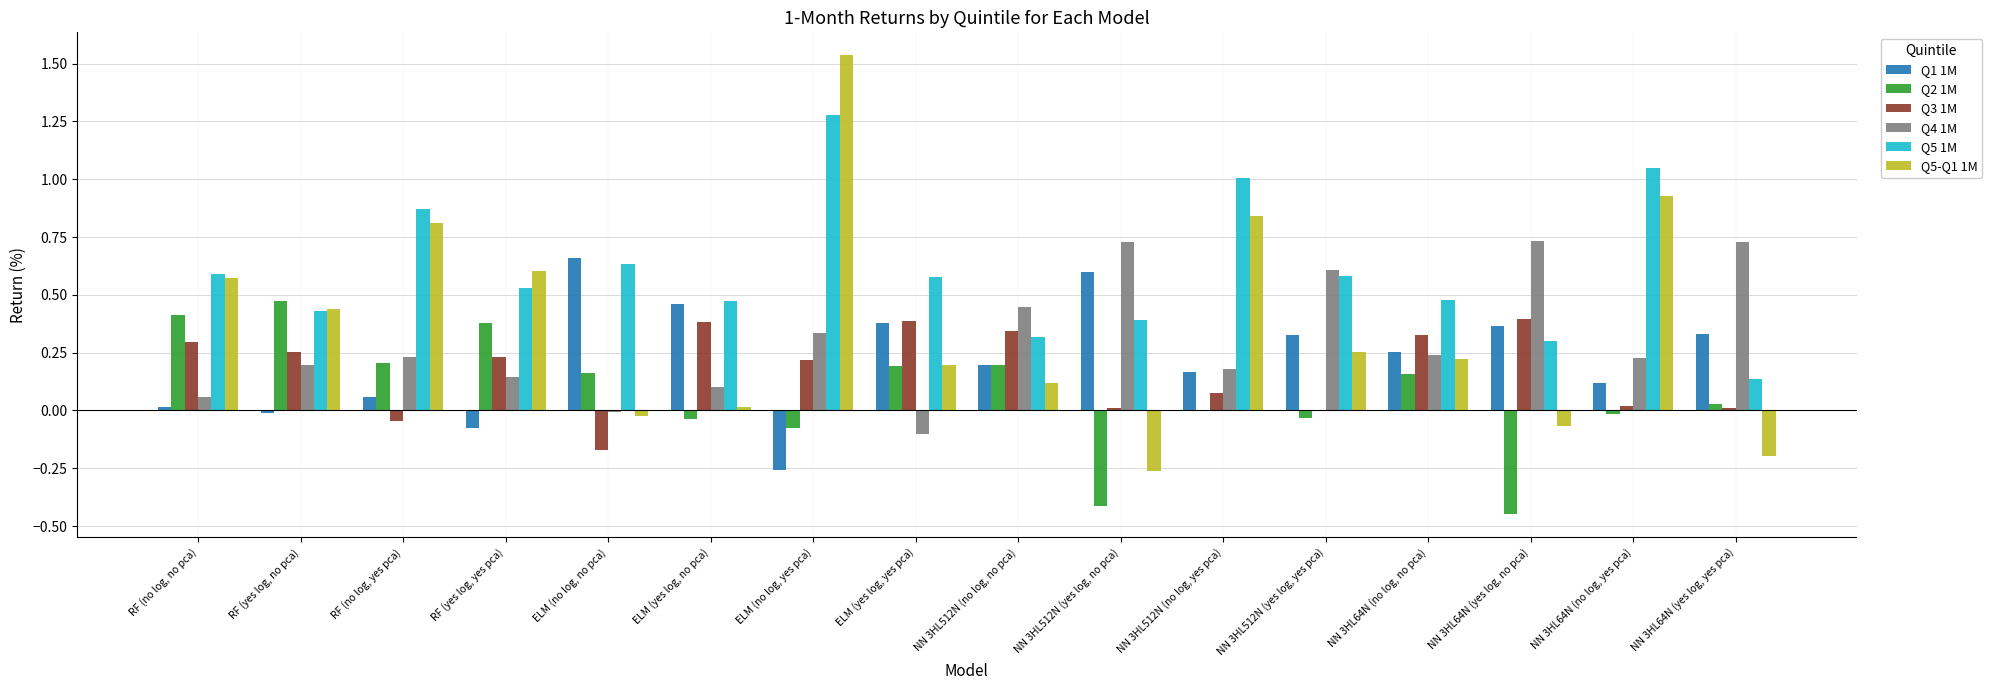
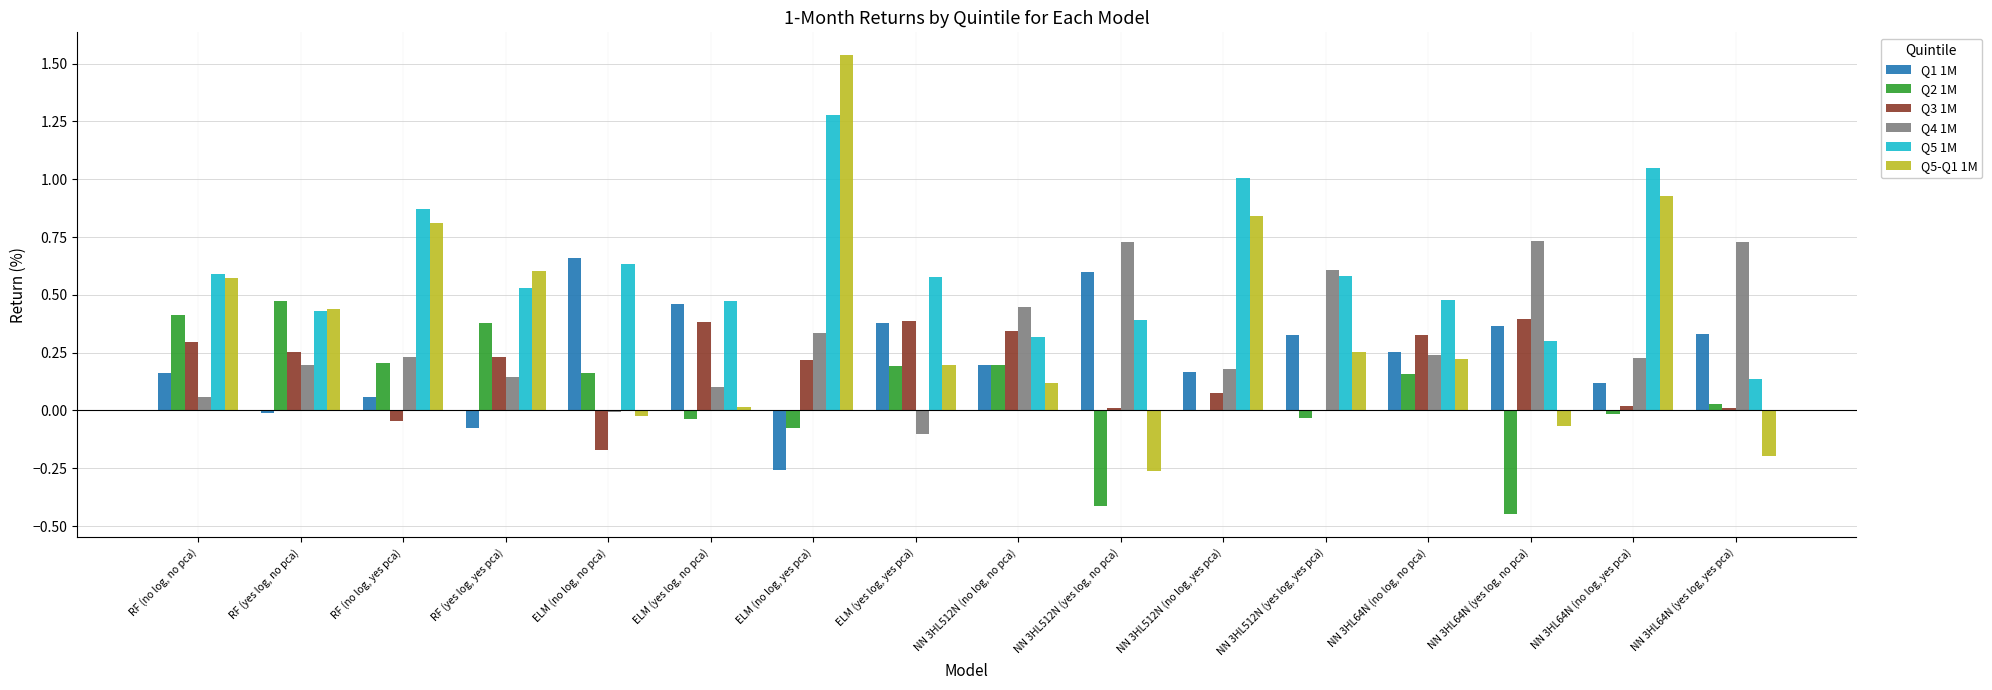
Q1 1M, RF (no log, no pca): 0.02 -> 0.16
